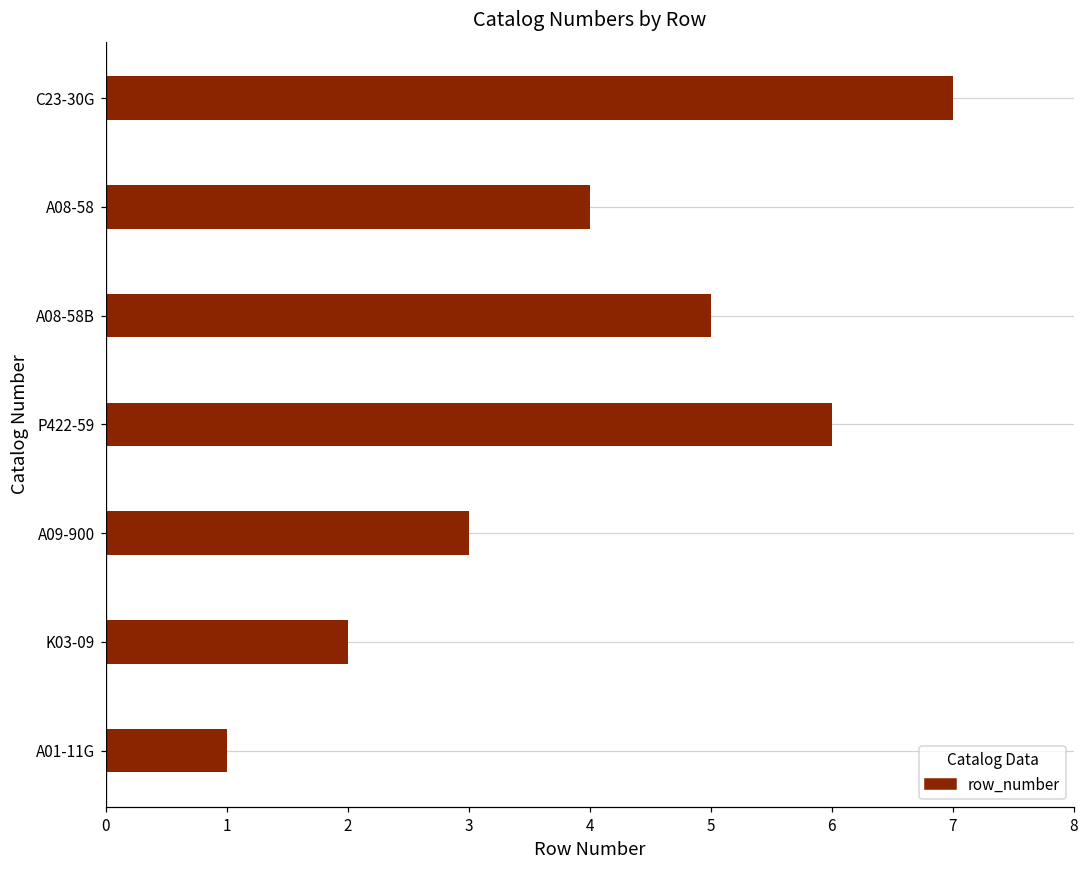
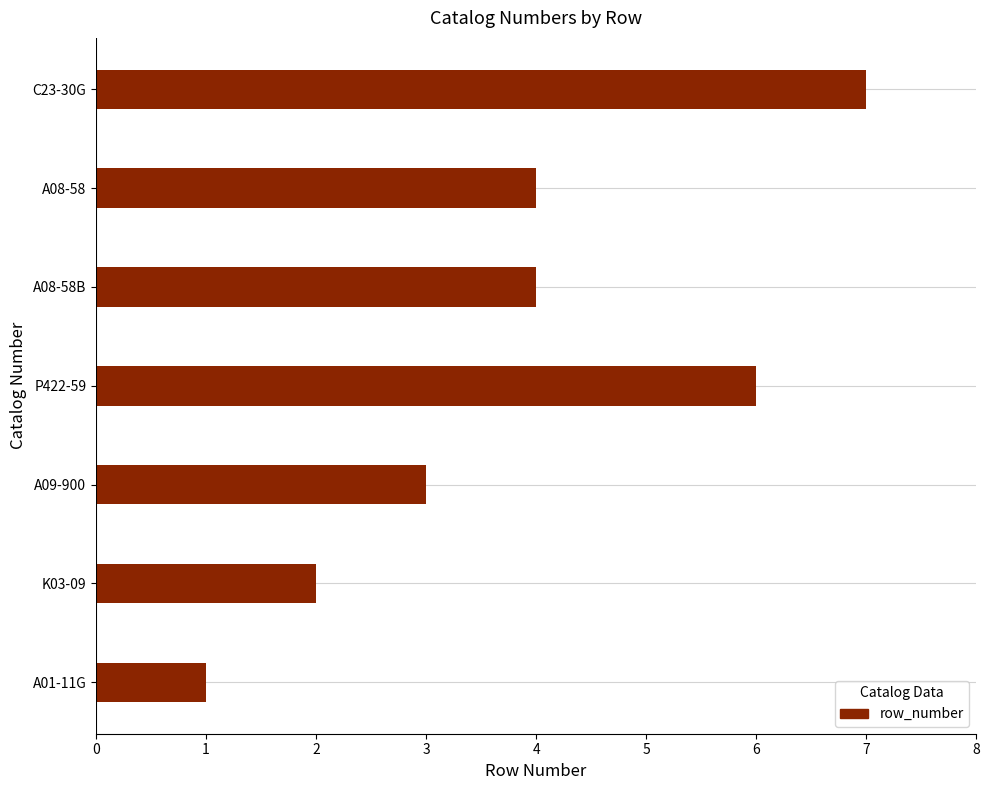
A08-58B: 5 -> 4
